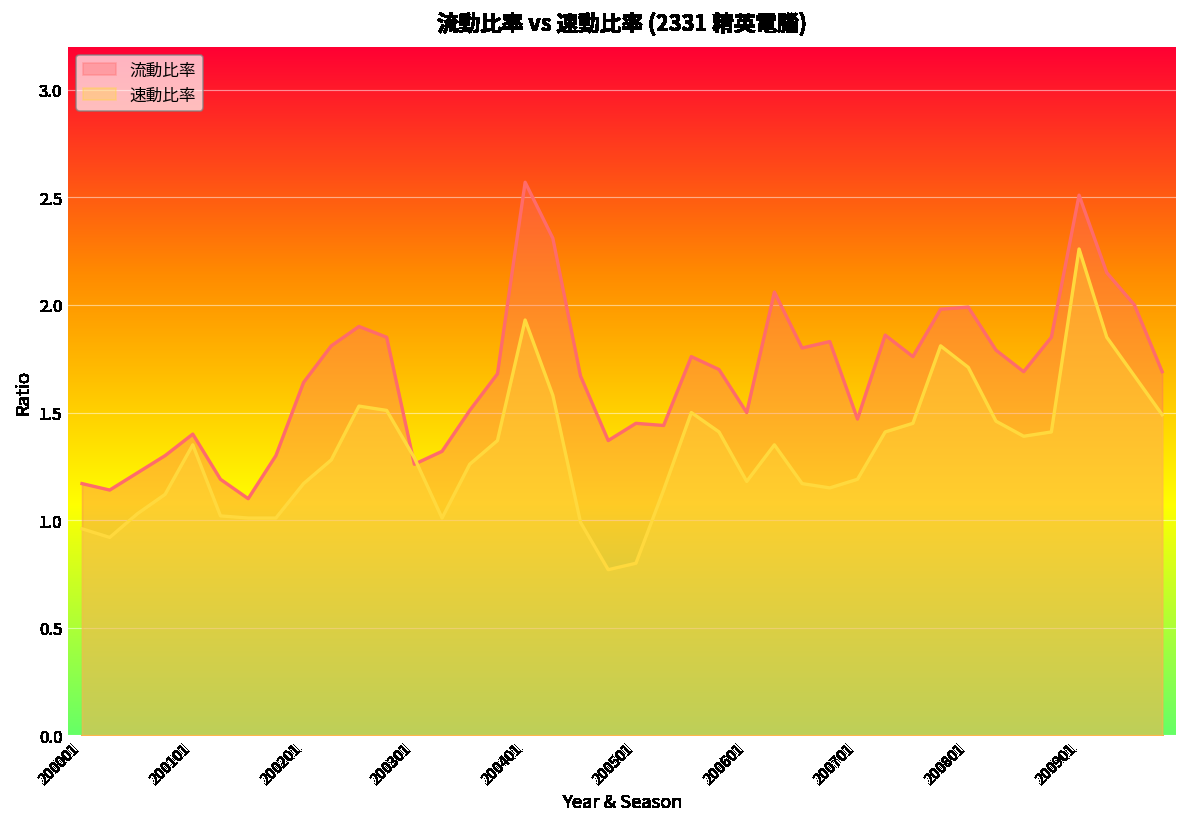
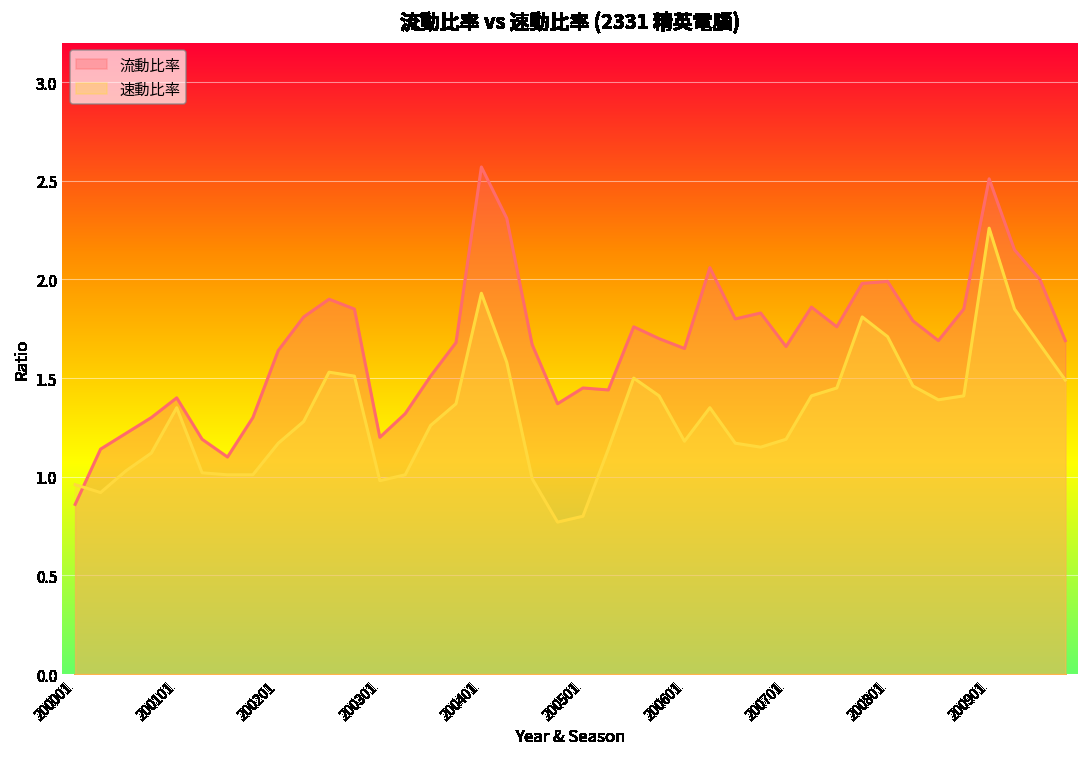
流動比率, 200001: 1.17 -> 0.86
流動比率, 200301: 1.26 -> 1.20
速動比率, 200301: 1.29 -> 0.98
流動比率, 200601: 1.50 -> 1.65
流動比率, 200701: 1.47 -> 1.66
